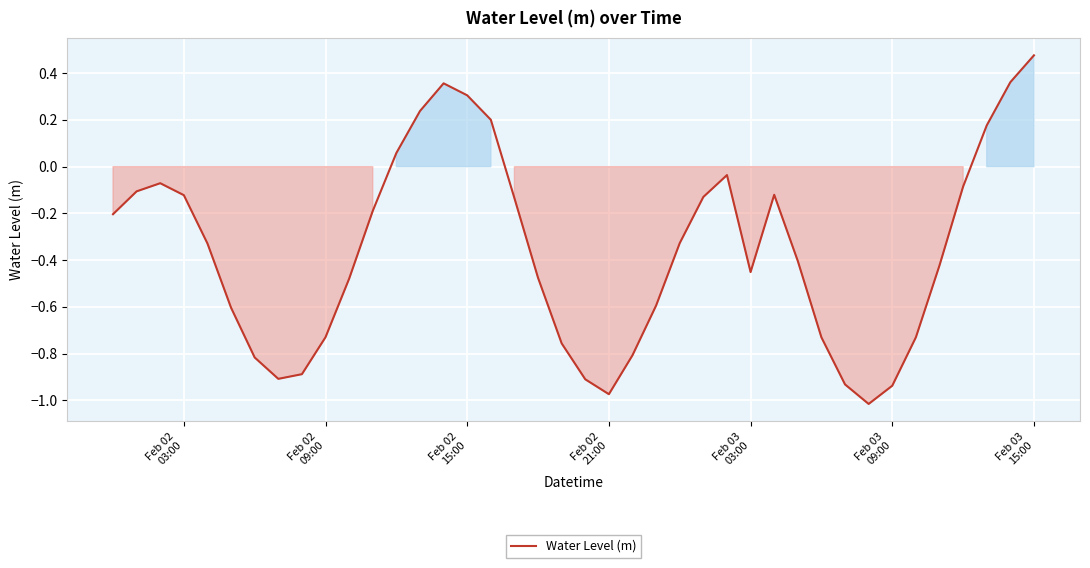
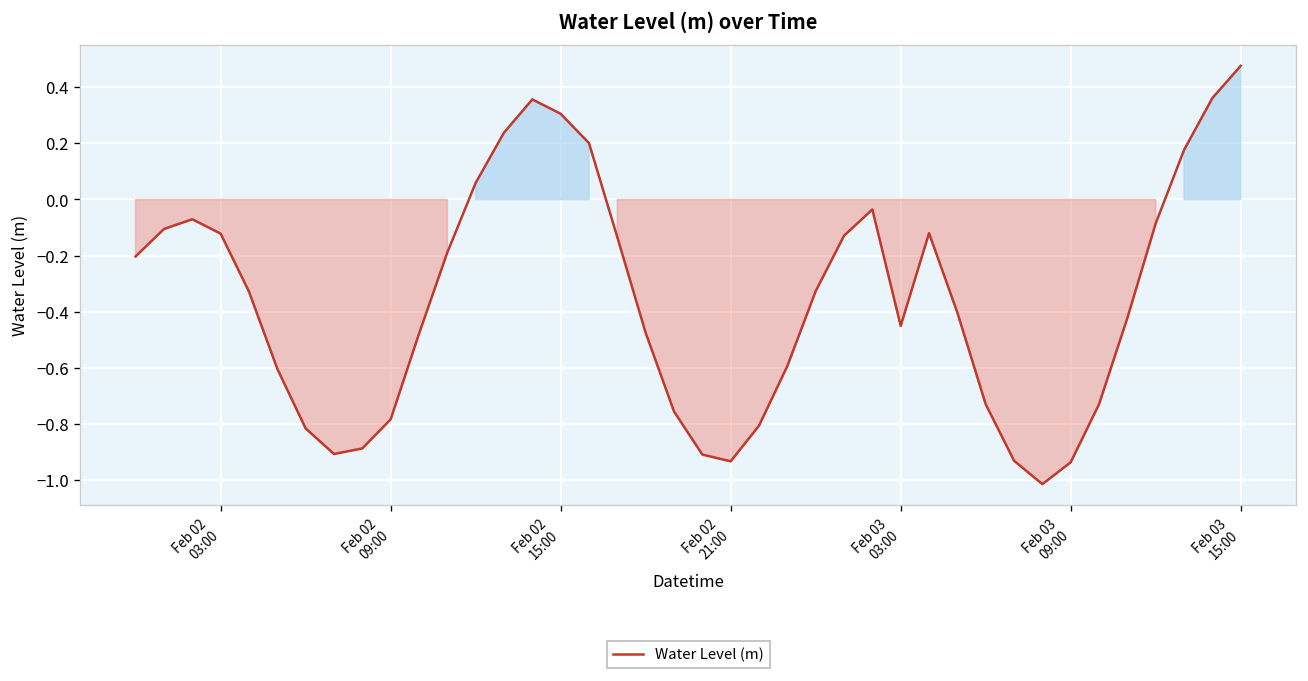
Feb 02 09:00: -0.73 -> -0.78
Feb 02 21:00: -0.97 -> -0.93
